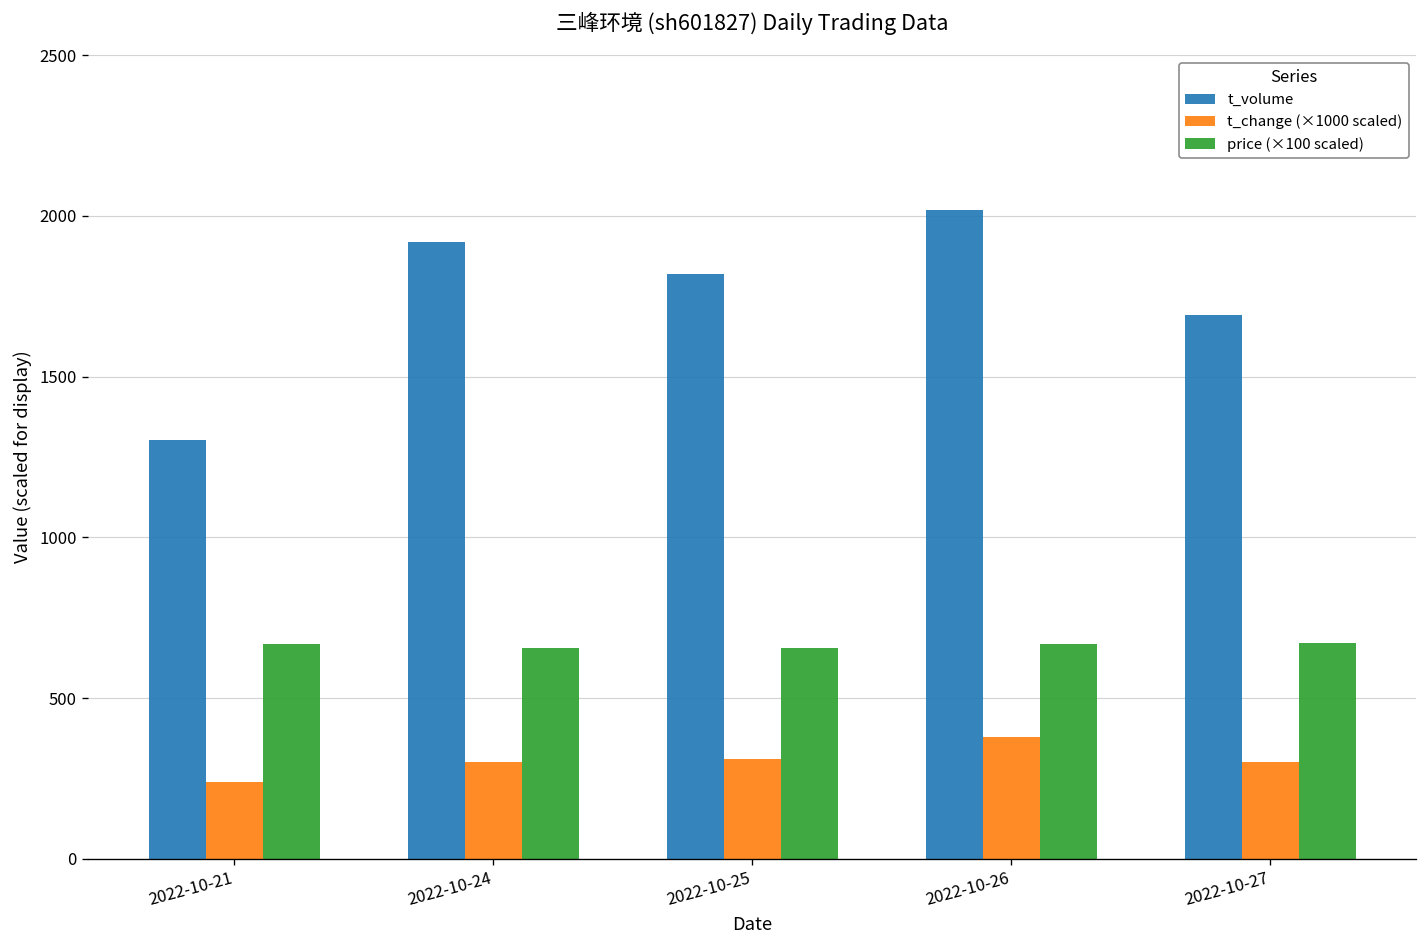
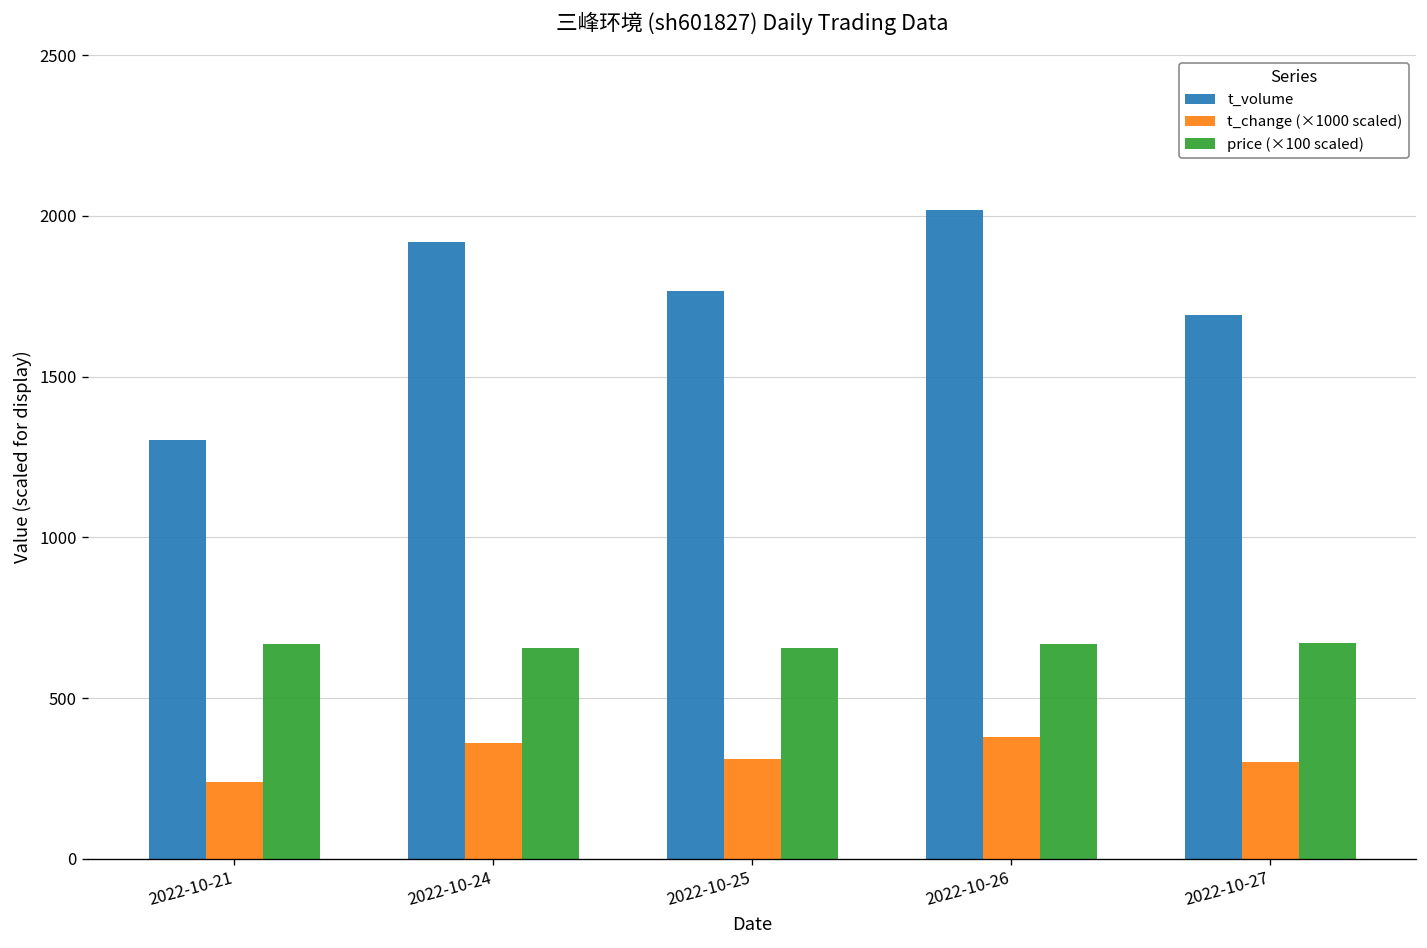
t_change (×1000 scaled), 2022-10-24: 300 -> 360
t_volume, 2022-10-25: 1820 -> 1770
